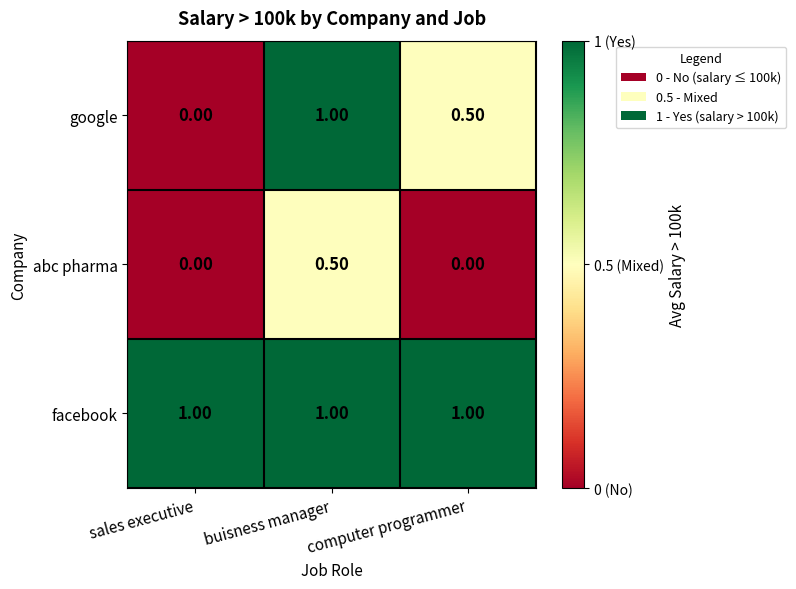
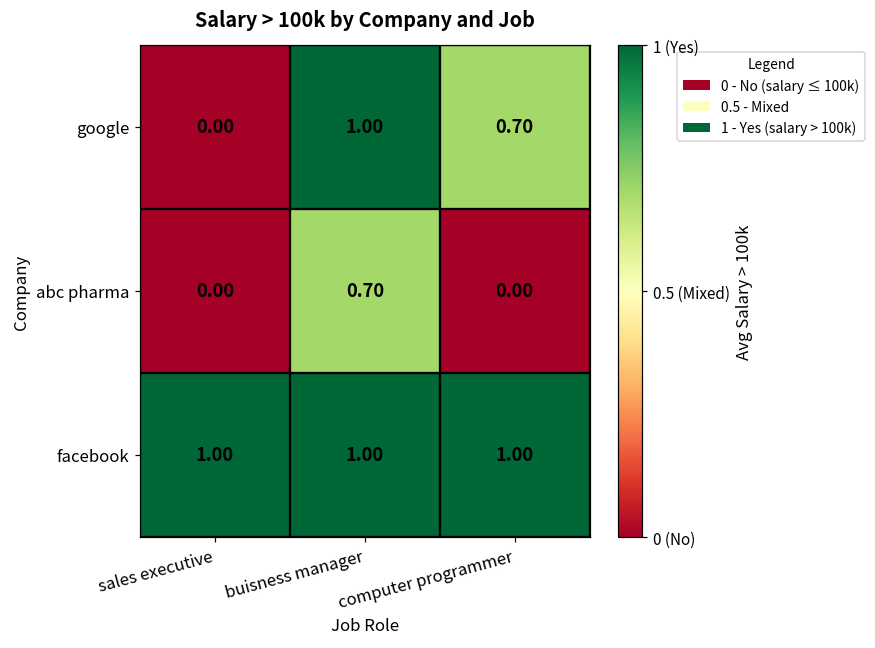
google, computer programmer: 0.50 -> 0.70
abc pharma, buisness manager: 0.50 -> 0.70
